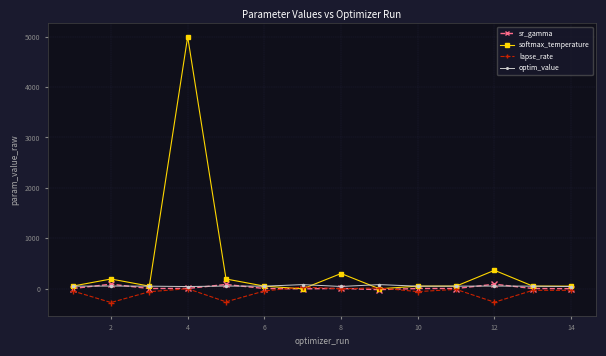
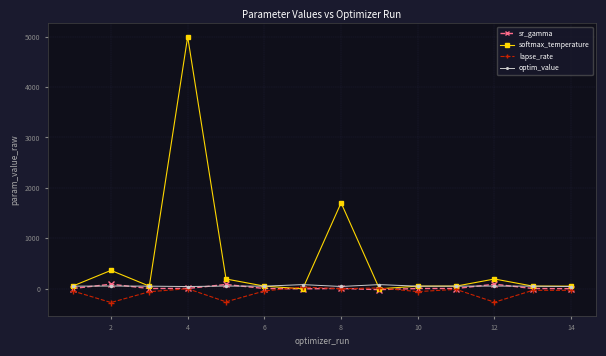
softmax_temperature, 2: 200 -> 400
softmax_temperature, 8: 300 -> 1700
softmax_temperature, 12: 400 -> 200
